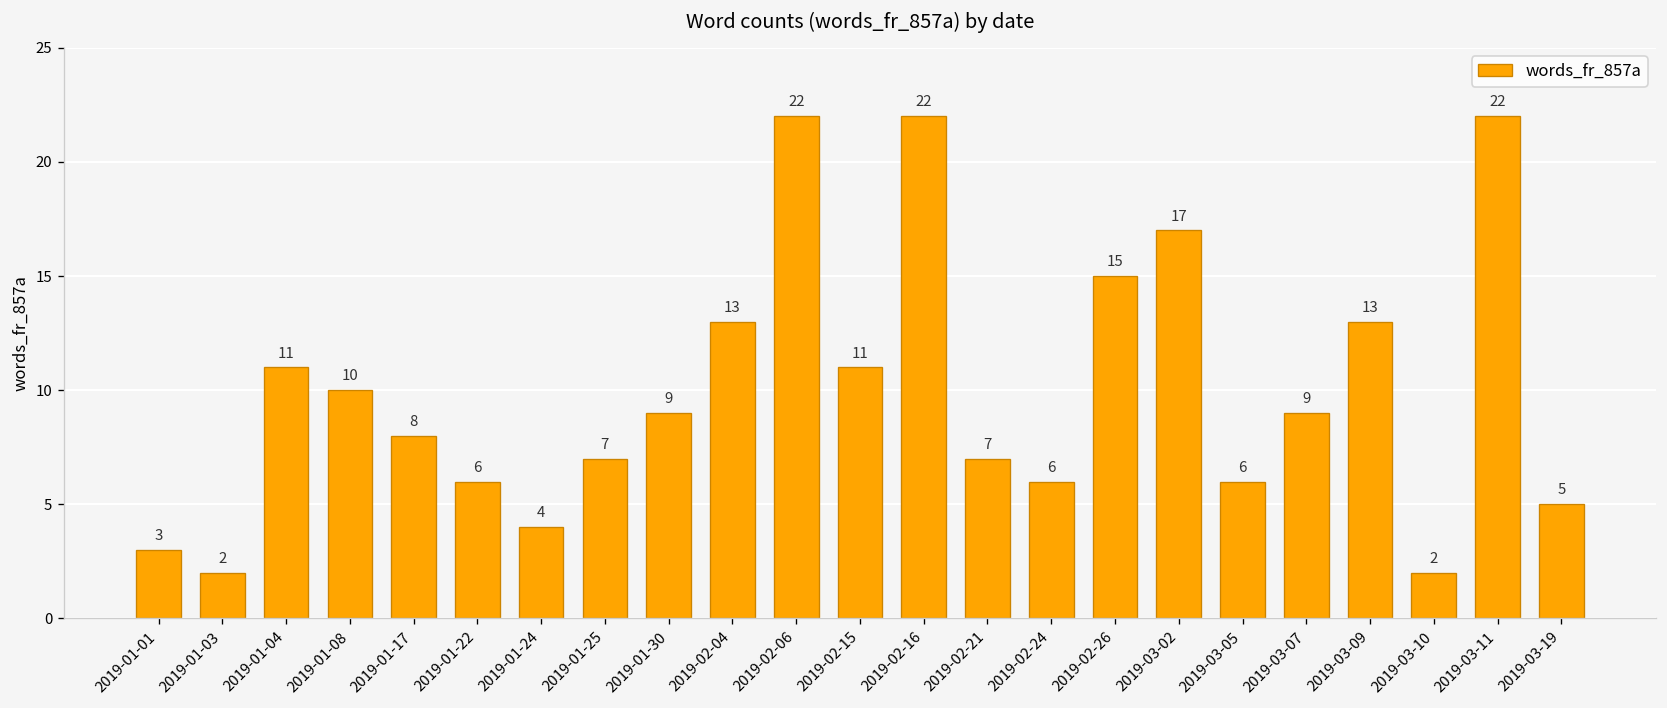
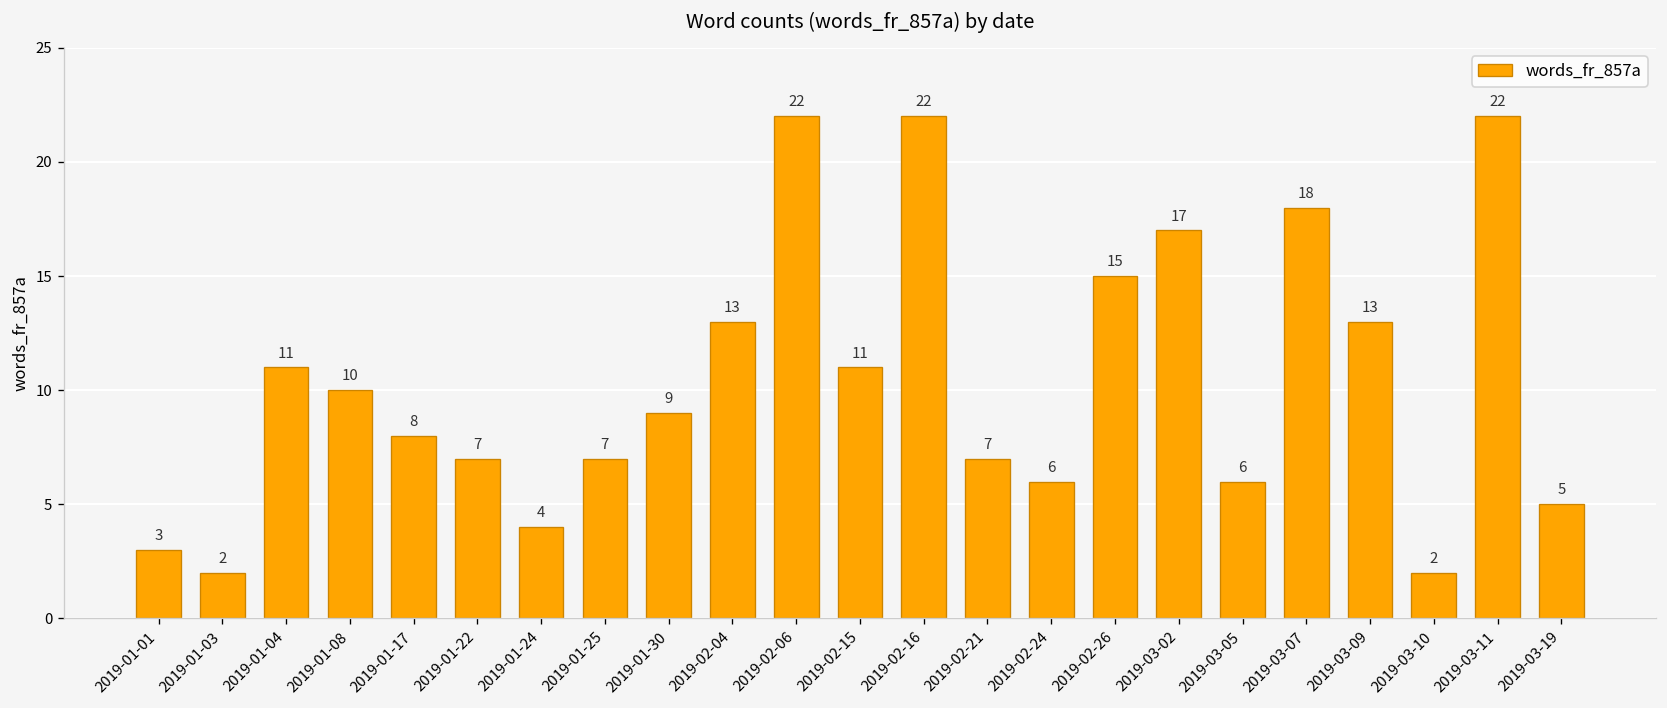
2019-01-22: 6 -> 7
2019-03-07: 9 -> 18
